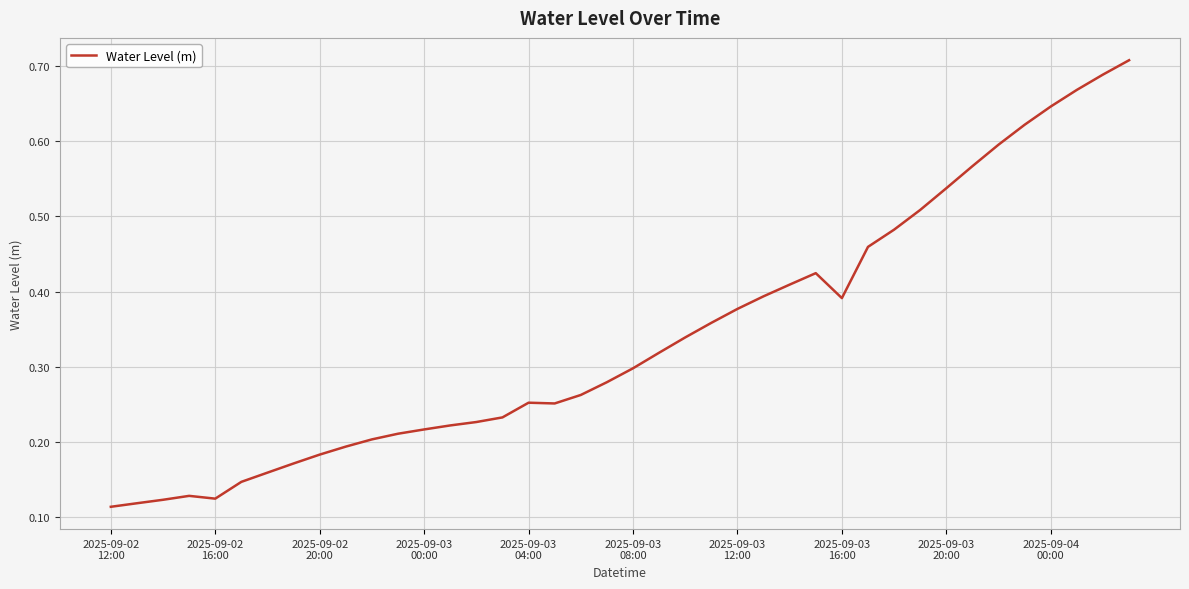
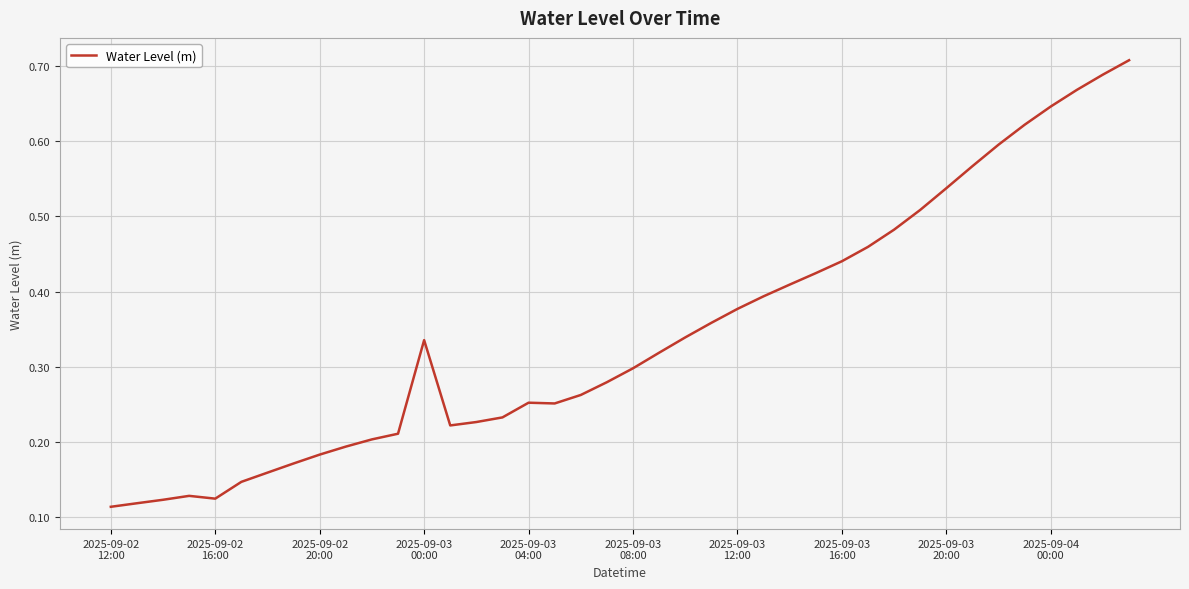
2025-09-03 00:00: 0.22 -> 0.34
2025-09-03 16:00: 0.39 -> 0.44
